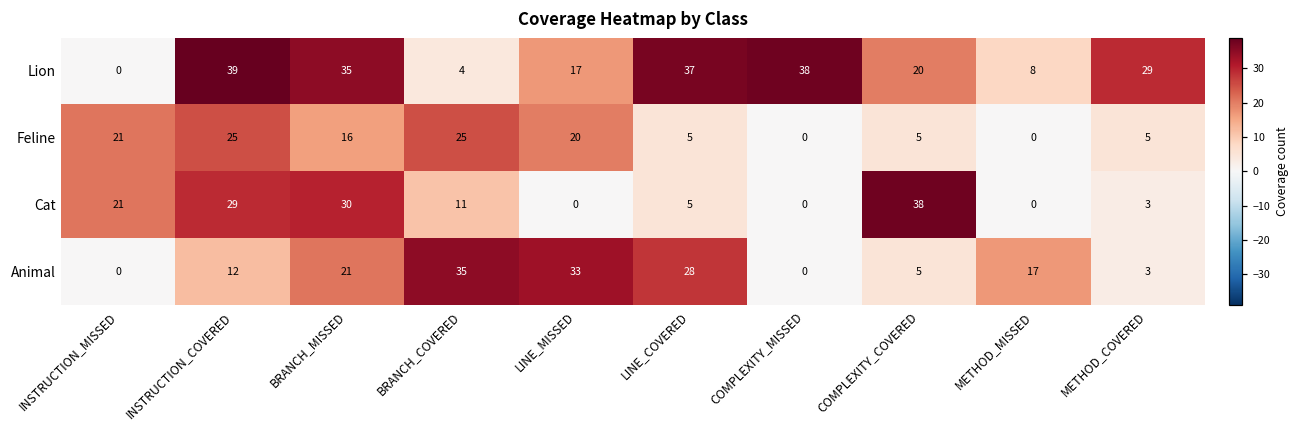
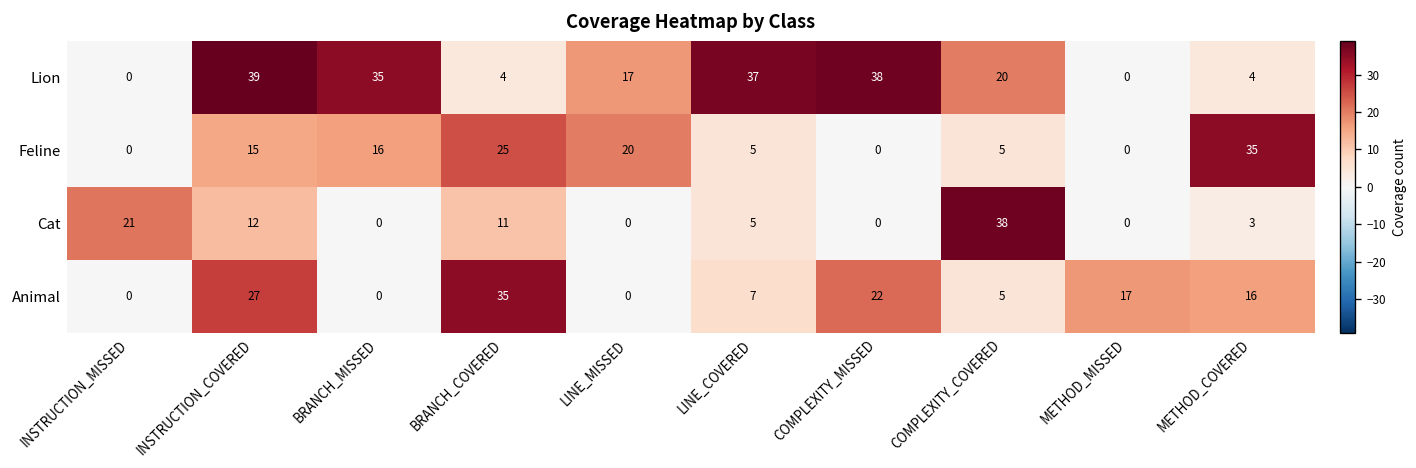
Lion, METHOD_MISSED: 8 -> 0
Lion, METHOD_COVERED: 29 -> 4
Feline, INSTRUCTION_MISSED: 21 -> 0
Feline, INSTRUCTION_COVERED: 25 -> 15
Feline, METHOD_COVERED: 5 -> 35
Cat, INSTRUCTION_COVERED: 29 -> 12
Cat, BRANCH_MISSED: 30 -> 0
Animal, INSTRUCTION_COVERED: 12 -> 27
Animal, BRANCH_MISSED: 21 -> 0
Animal, LINE_MISSED: 33 -> 0
Animal, LINE_COVERED: 28 -> 7
Animal, COMPLEXITY_MISSED: 0 -> 22
Animal, METHOD_COVERED: 3 -> 16
